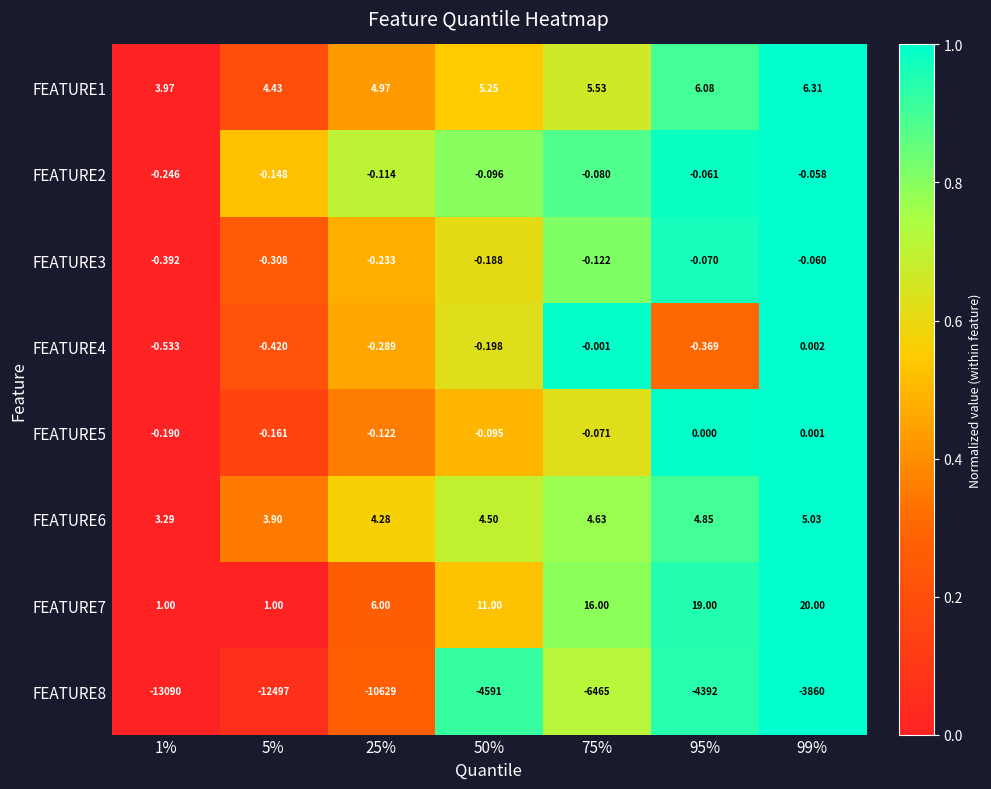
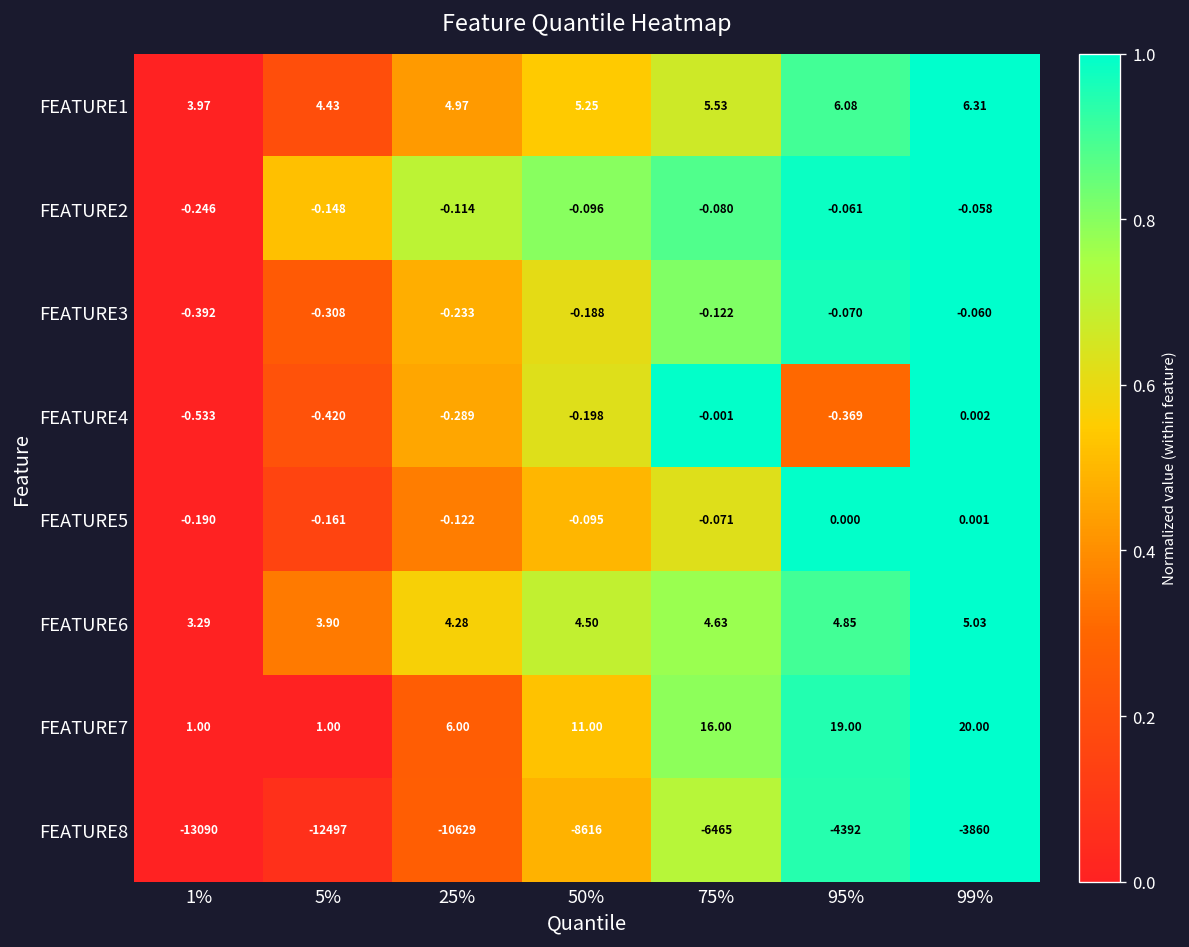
FEATURE8, 50%: -4591 -> -8616
